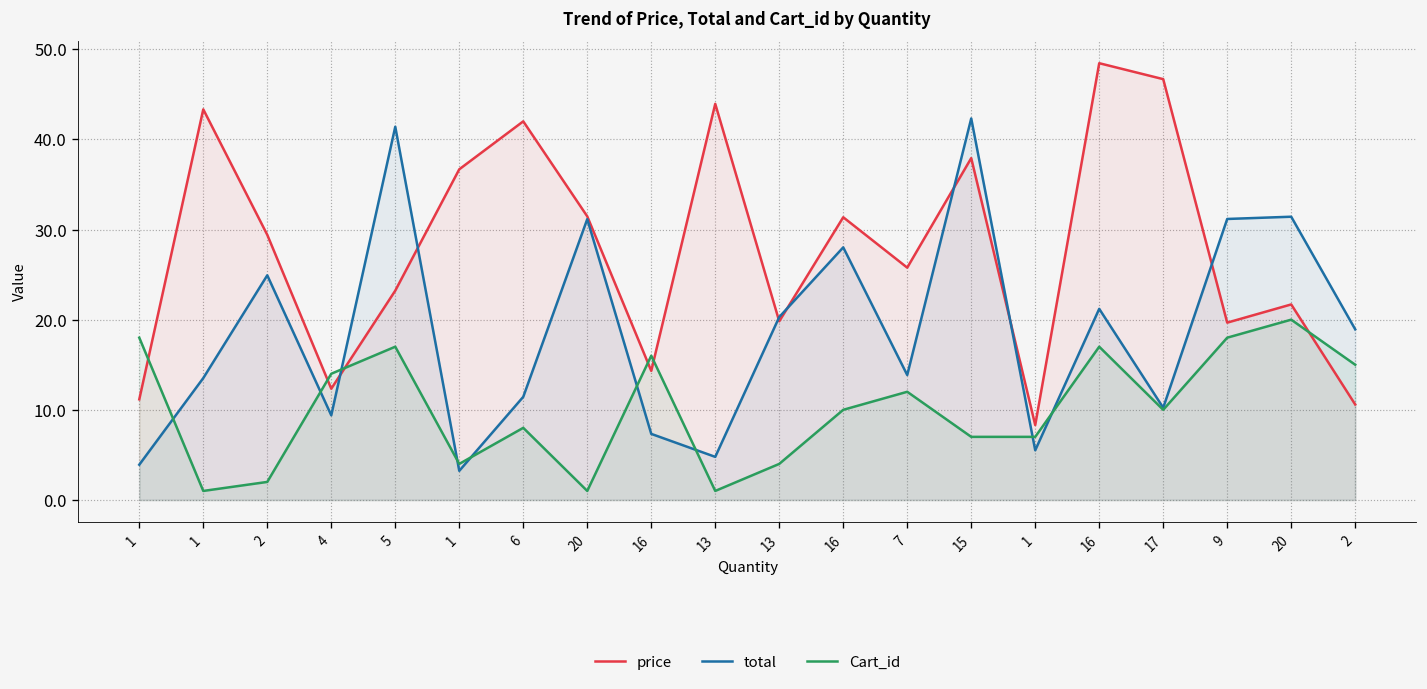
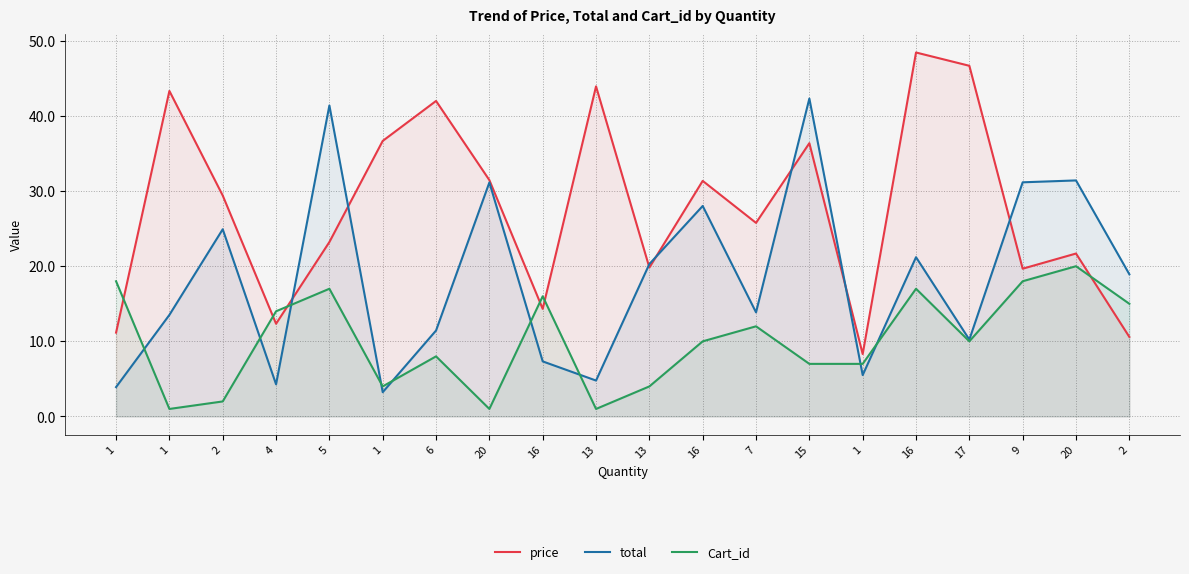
total, 4: 9 -> 4
price, 15: 38 -> 36
